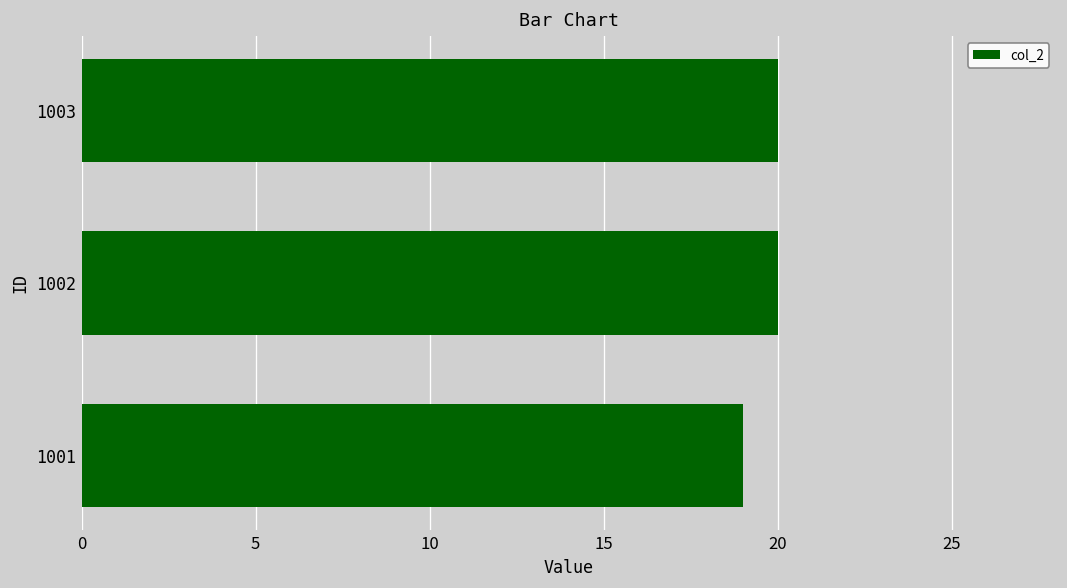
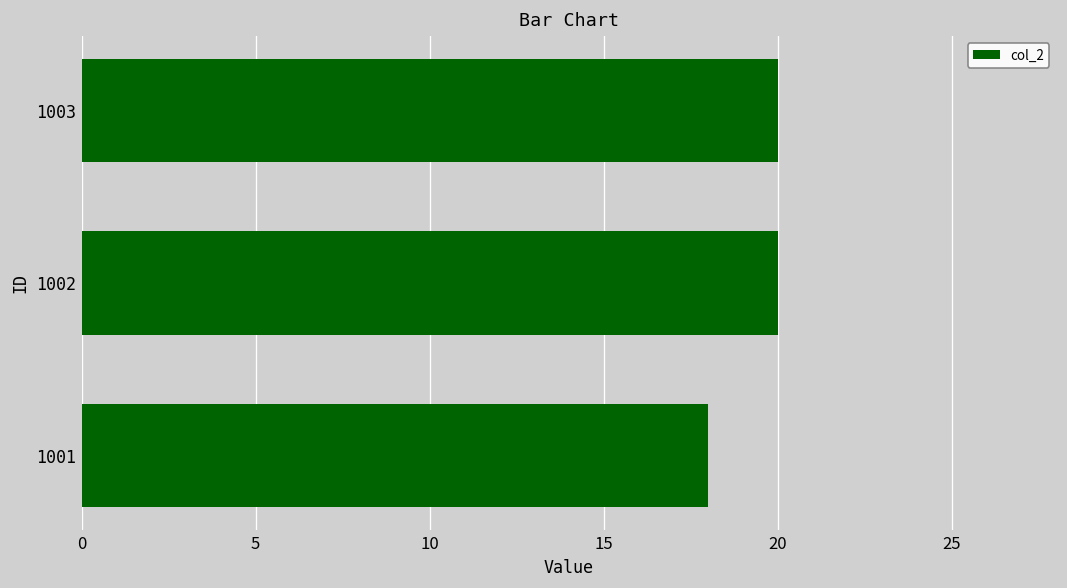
1001: 19 -> 18
